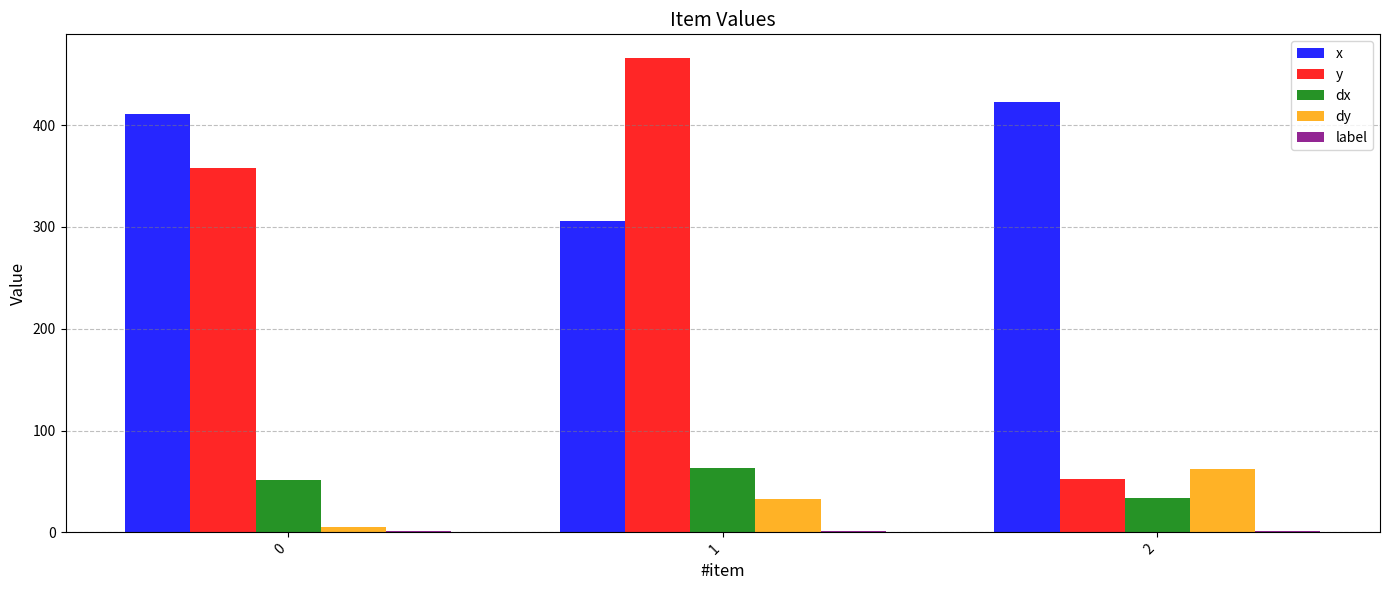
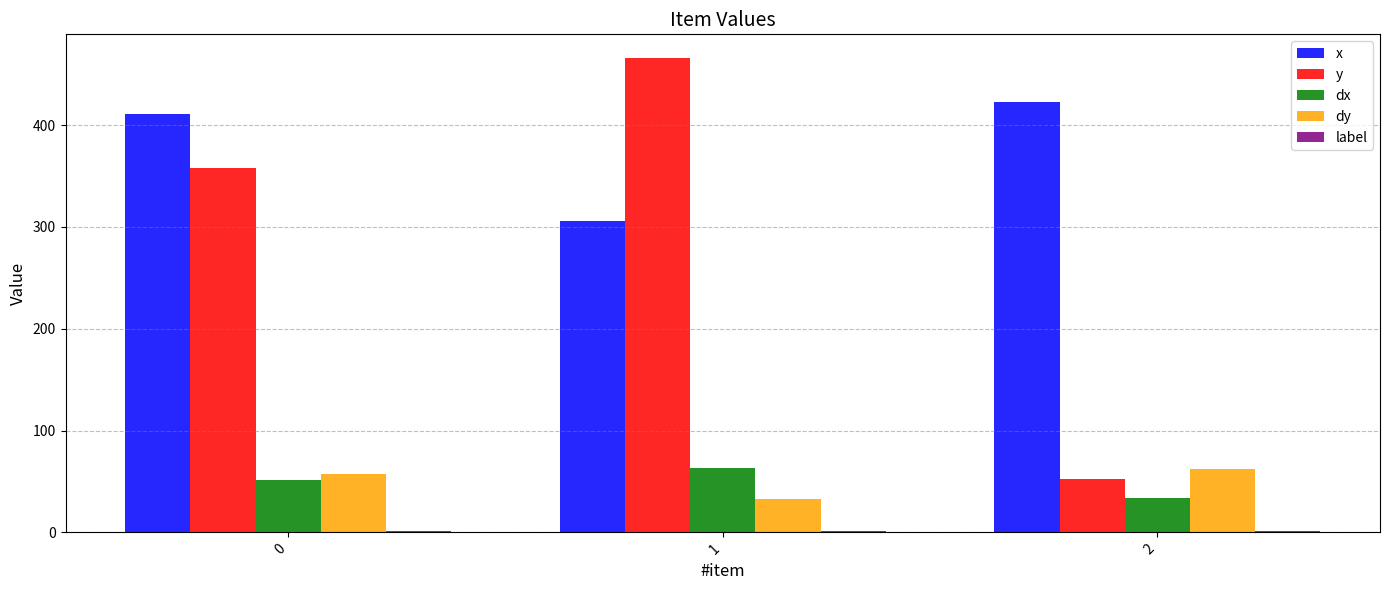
dy, 0: 5 -> 57
